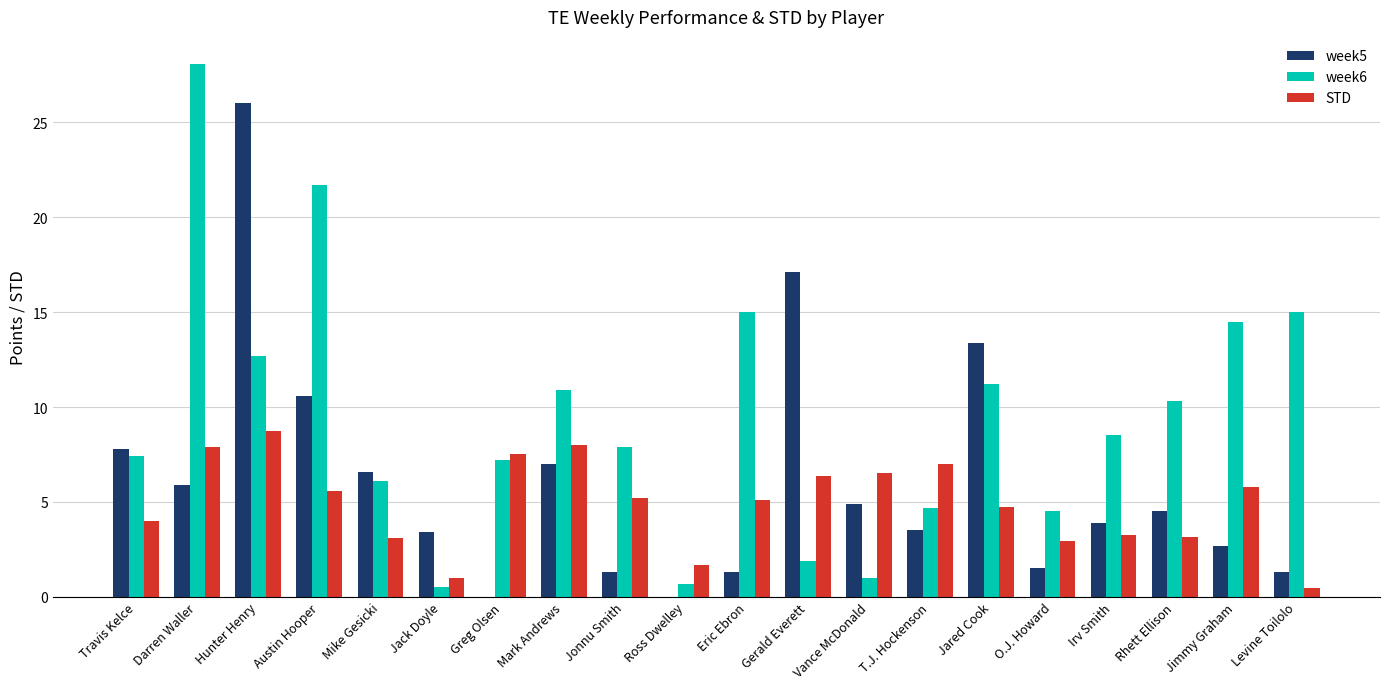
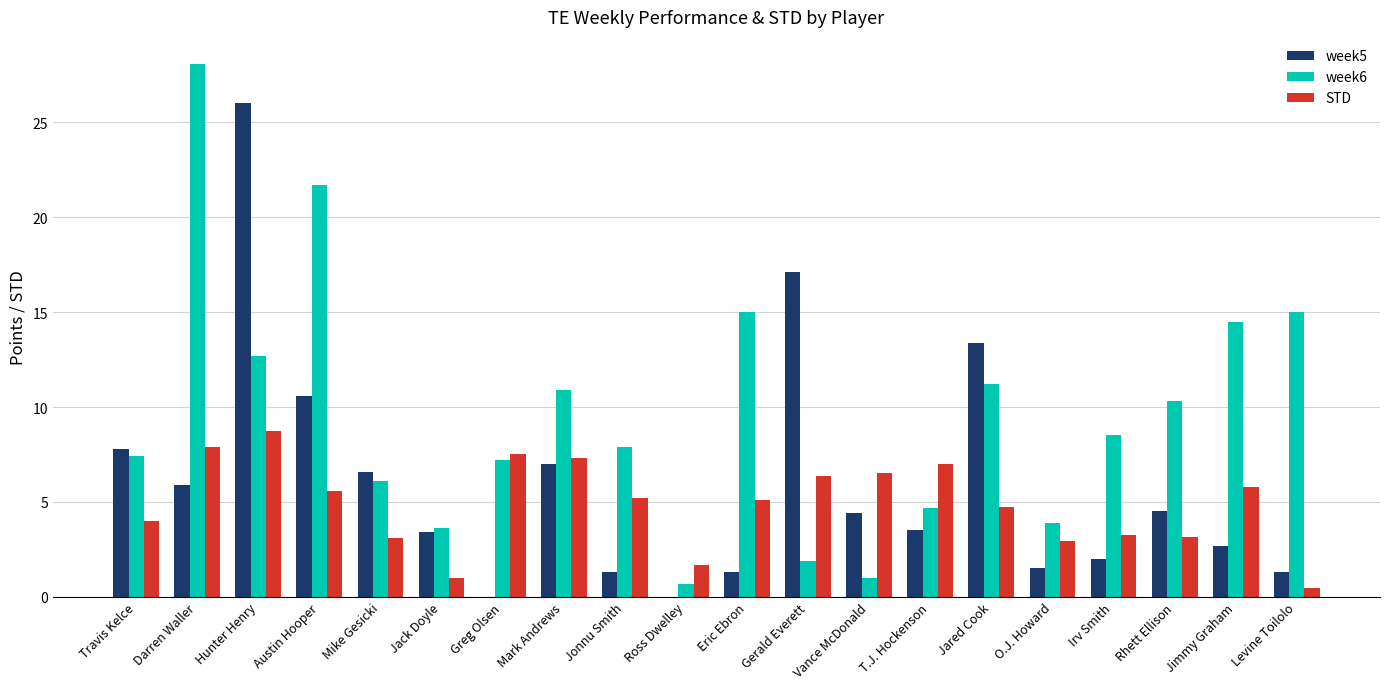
week6, Jack Doyle: 0.5 -> 3.6
STD, Mark Andrews: 8.0 -> 7.3
week5, Vance McDonald: 4.9 -> 4.4
week6, O.J. Howard: 4.5 -> 3.9
week5, Irv Smith: 3.9 -> 2.0
